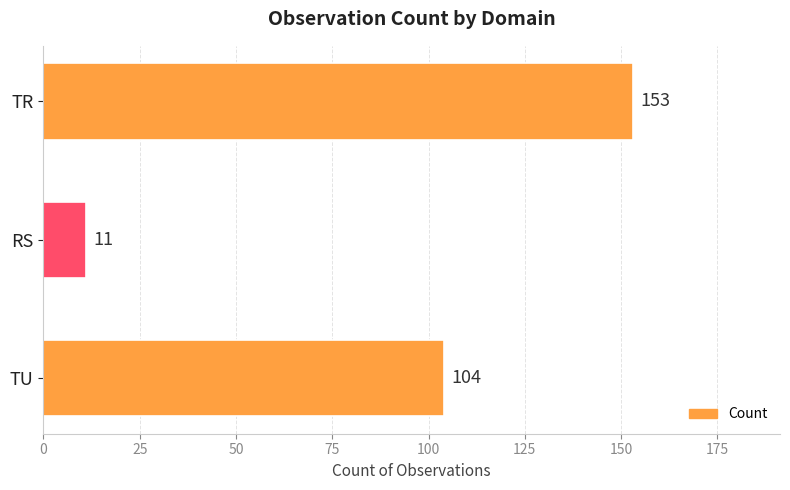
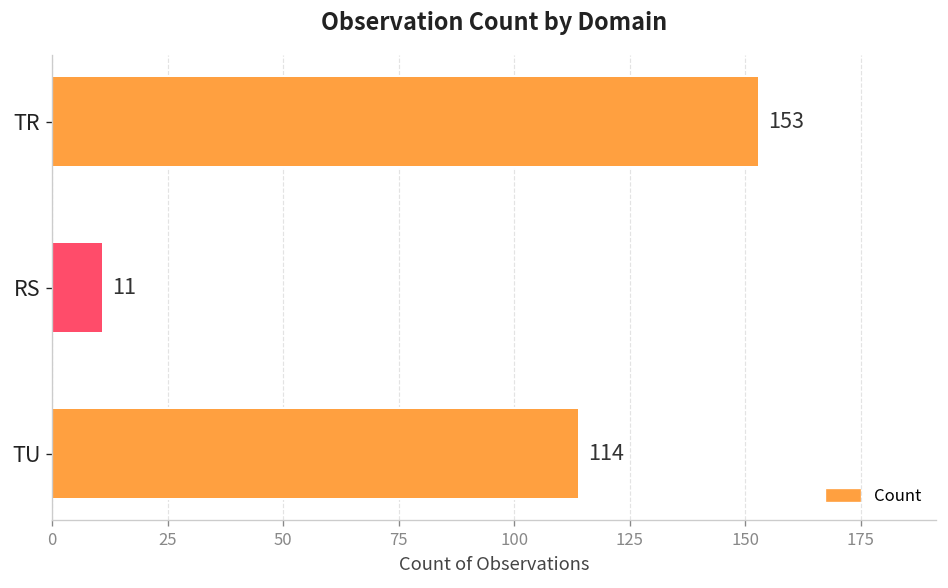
TU: 104 -> 114
